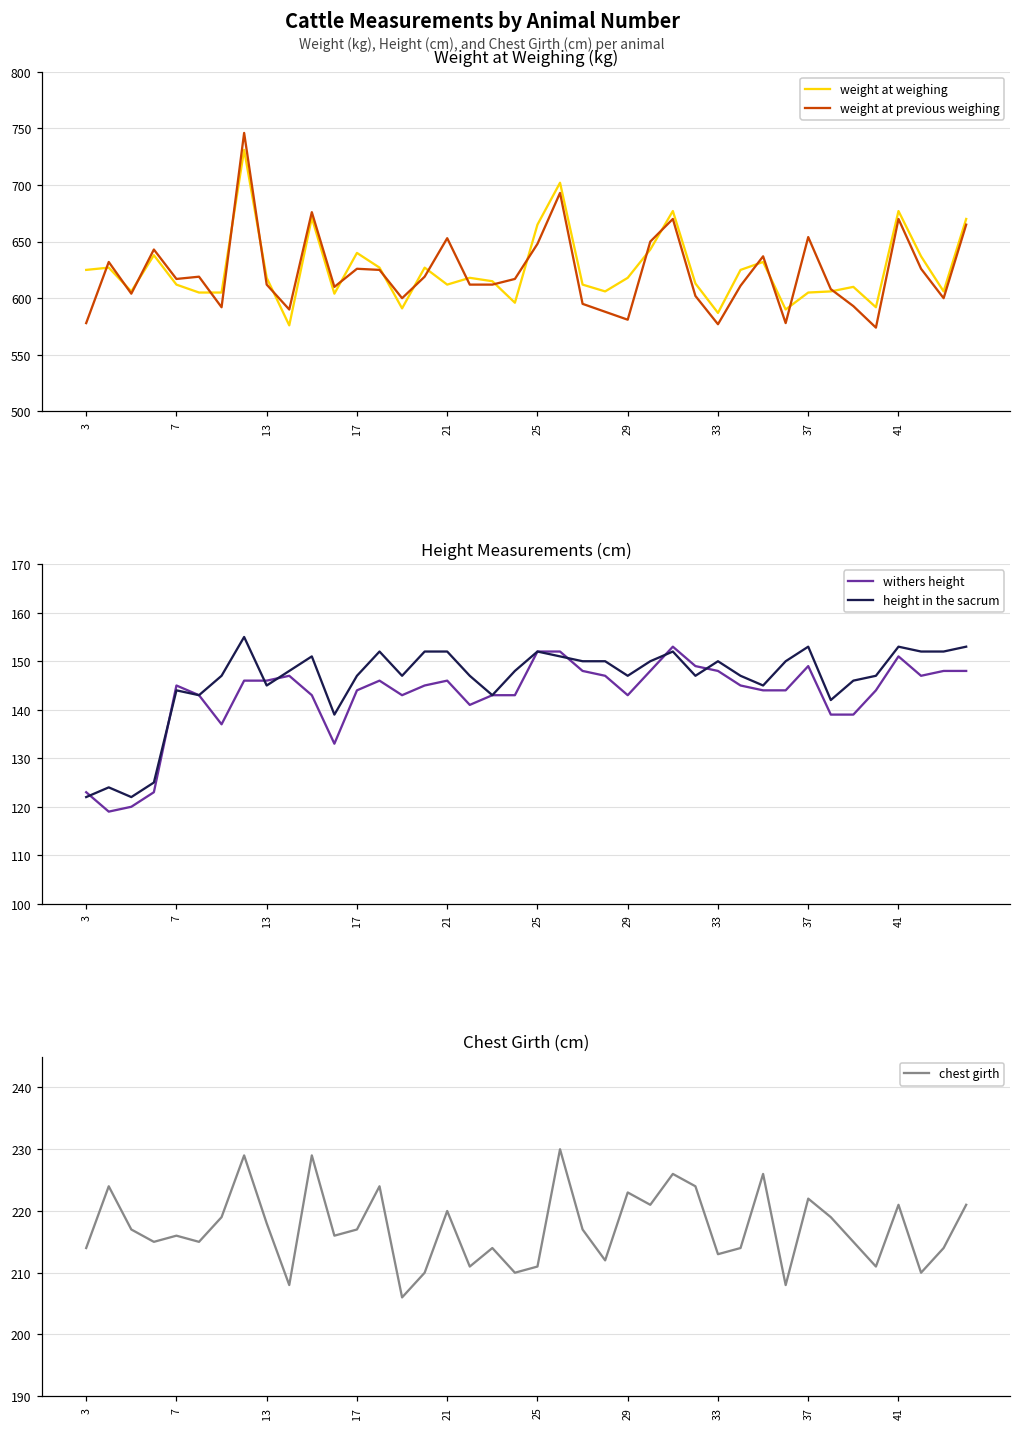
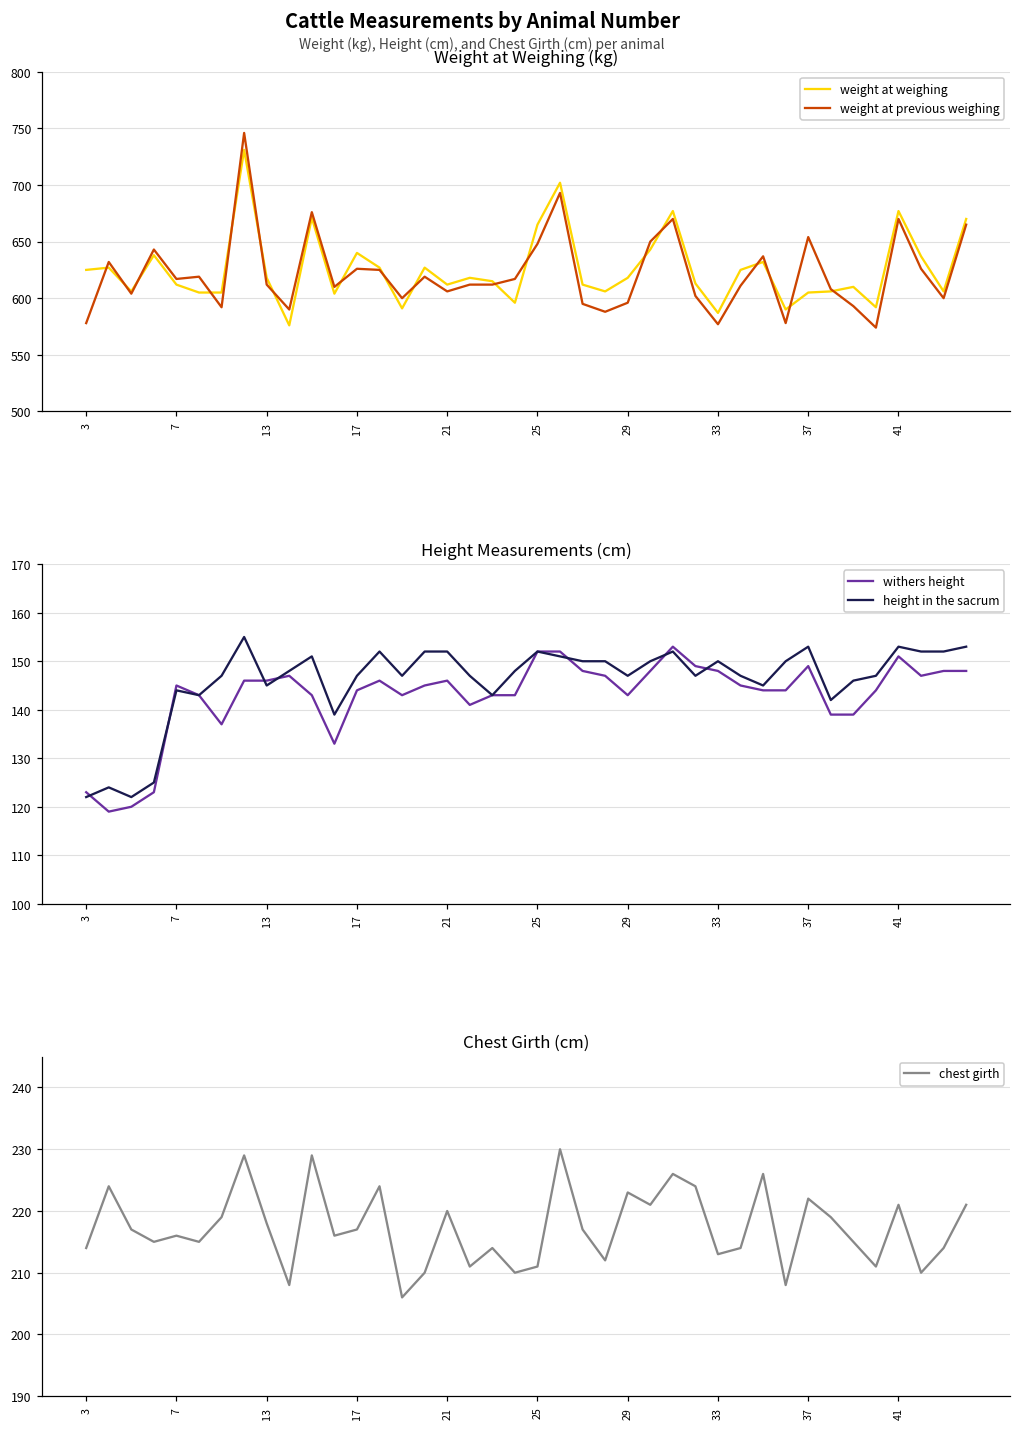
Weight at Weighing (kg), weight at previous weighing, 21: 653 -> 606
Weight at Weighing (kg), weight at previous weighing, 29: 581 -> 596
